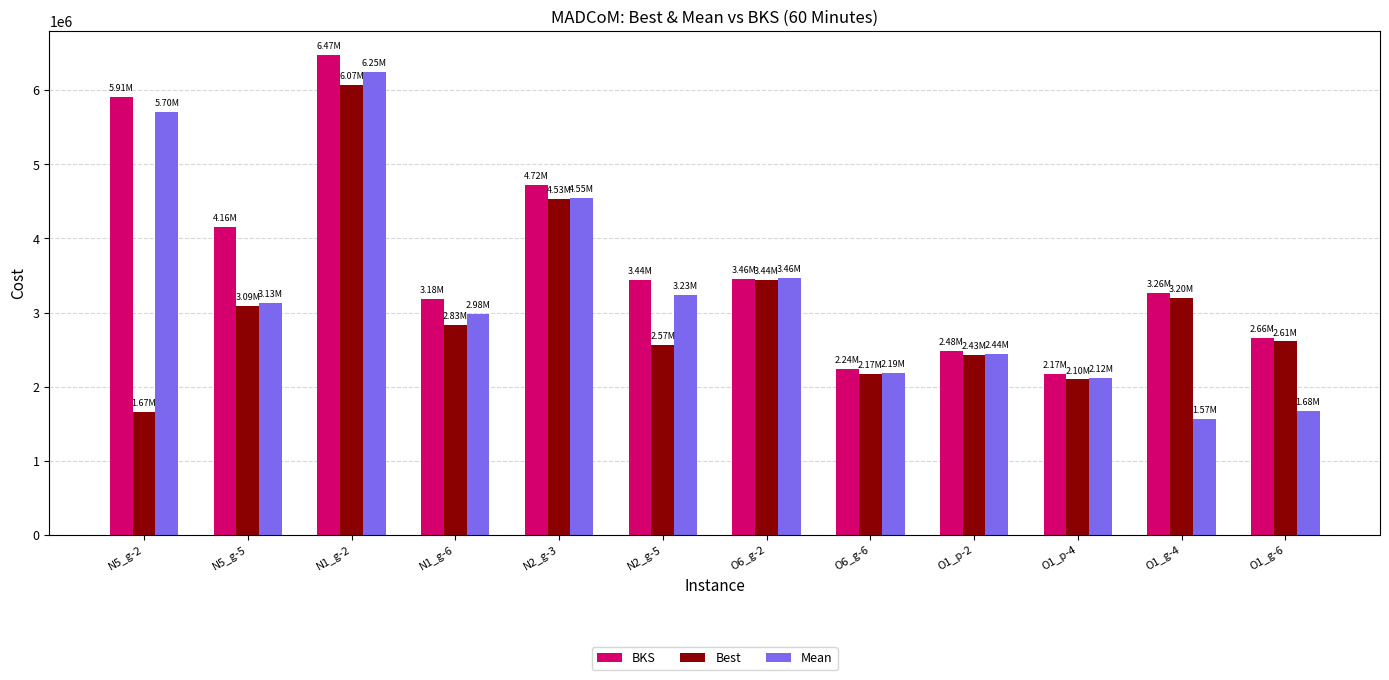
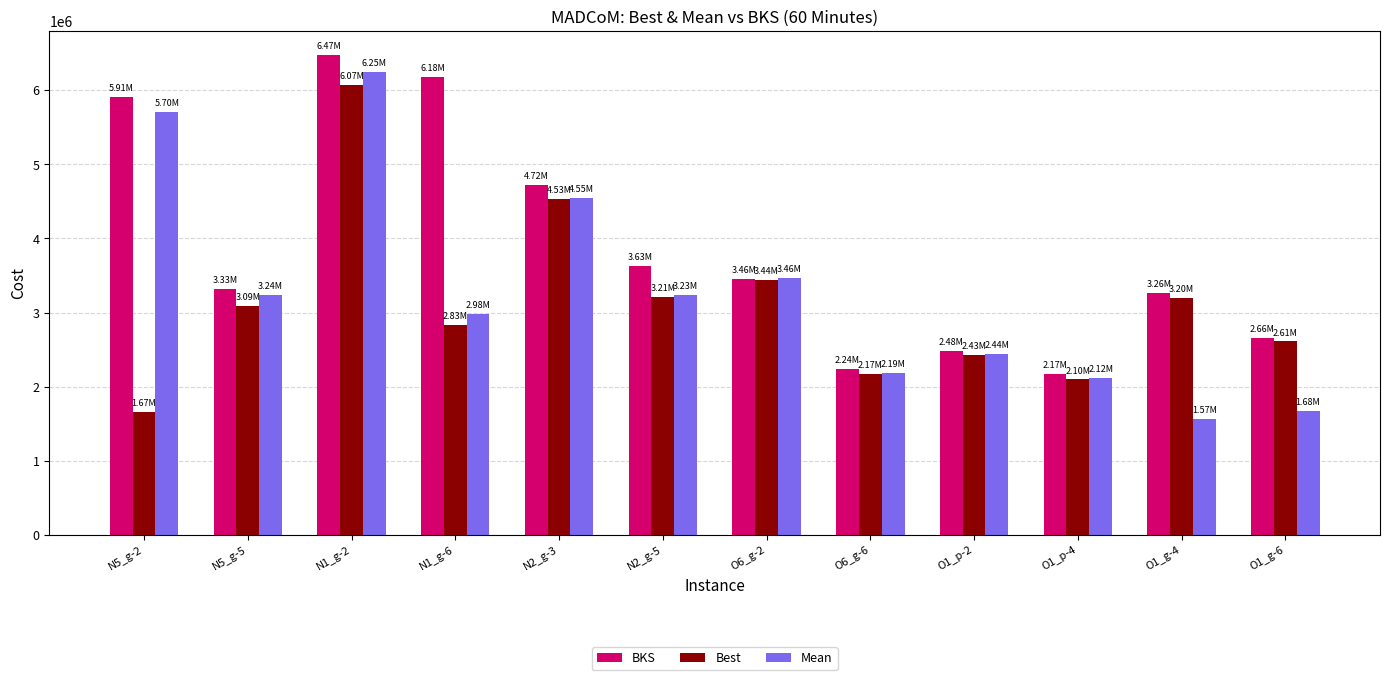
BKS, N5_g-5: 4.16M -> 3.33M
Mean, N5_g-5: 3.13M -> 3.24M
BKS, N1_g-6: 3.18M -> 6.18M
BKS, N2_g-5: 3.44M -> 3.63M
Best, N2_g-5: 2.57M -> 3.21M
